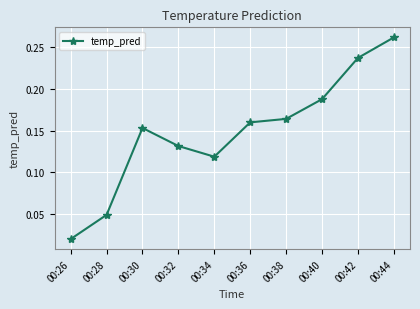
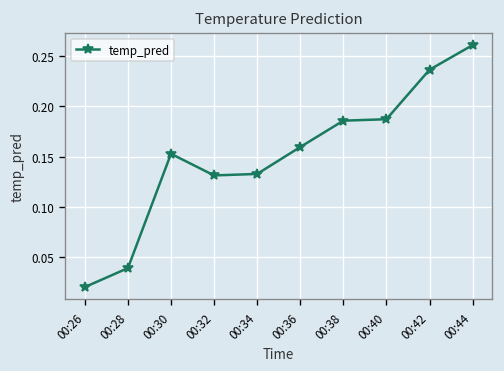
00:28: 0.05 -> 0.04
00:34: 0.12 -> 0.13
00:38: 0.16 -> 0.19
